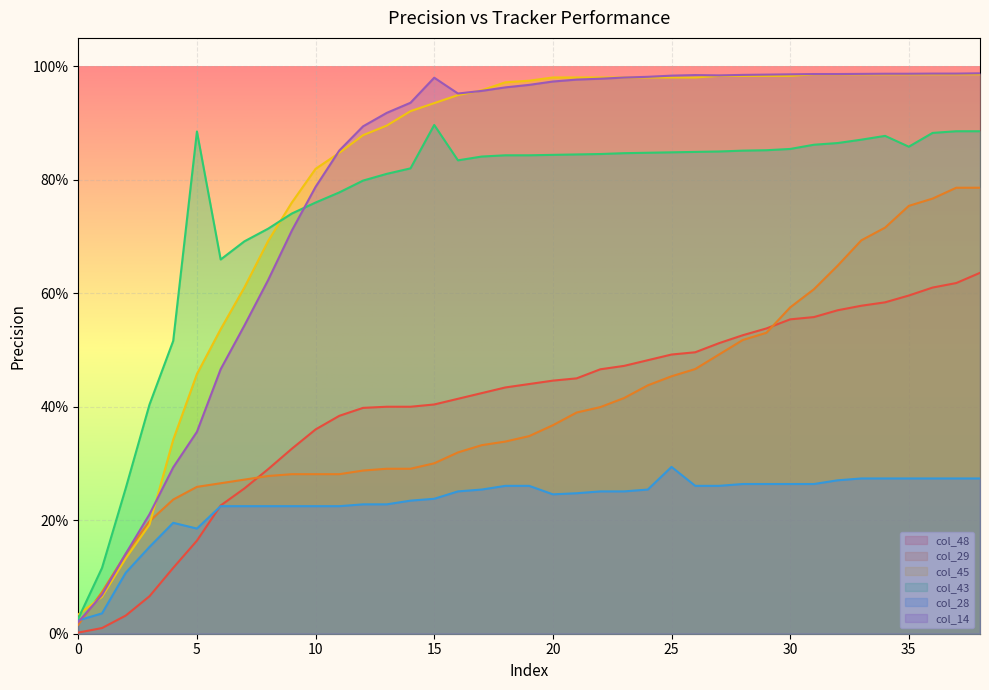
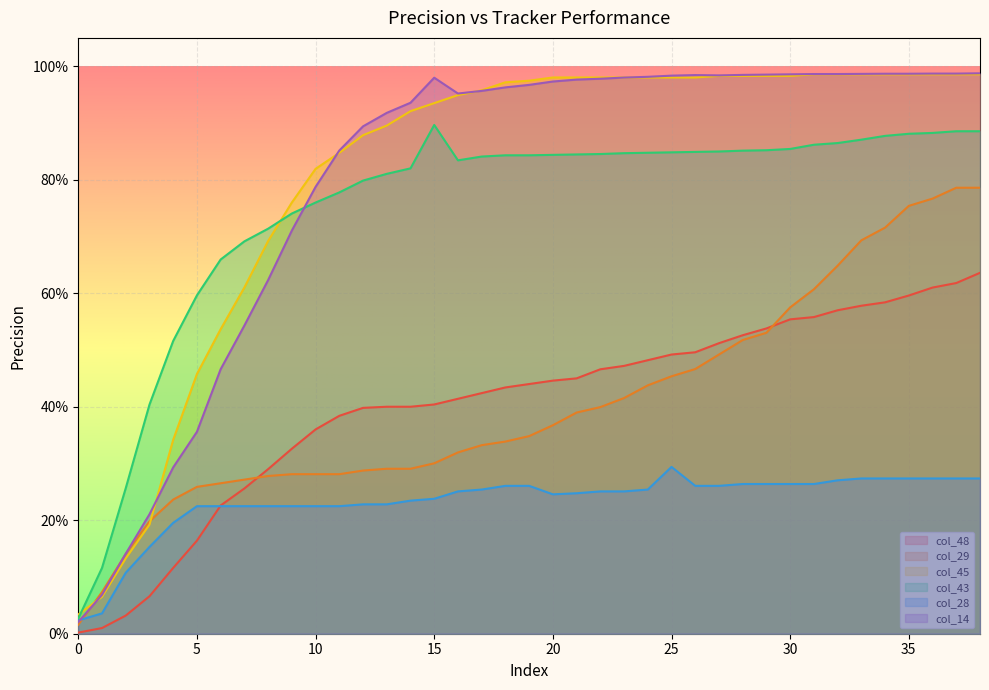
col_43, 5: 89% -> 60%
col_28, 5: 19% -> 22%
col_43, 35: 86% -> 88%
